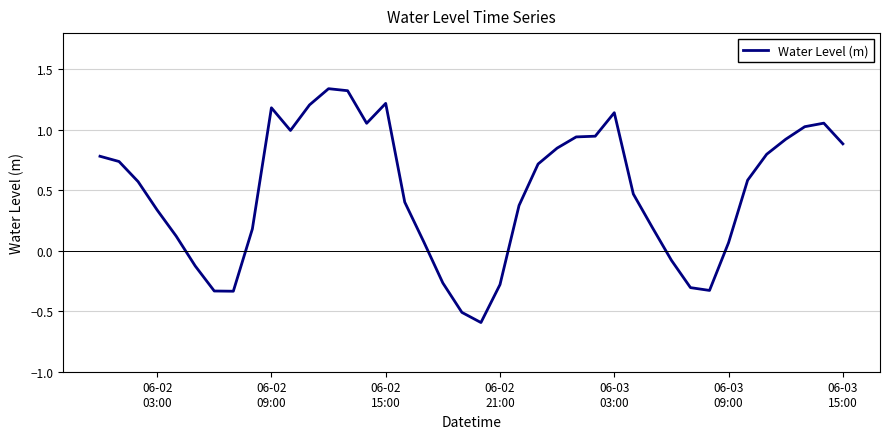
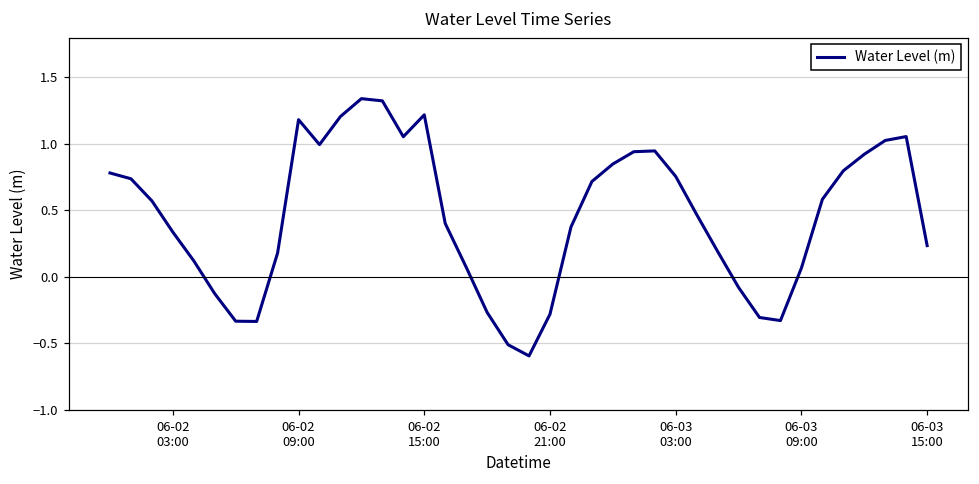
06-03 03:00: 1.14 -> 0.76
06-03 15:00: 0.88 -> 0.24
